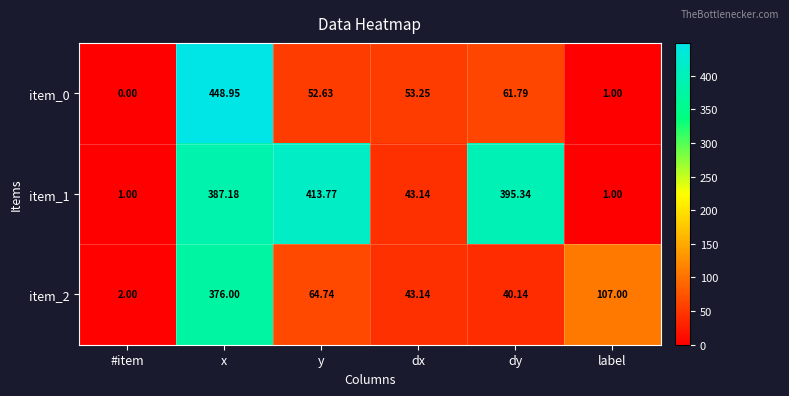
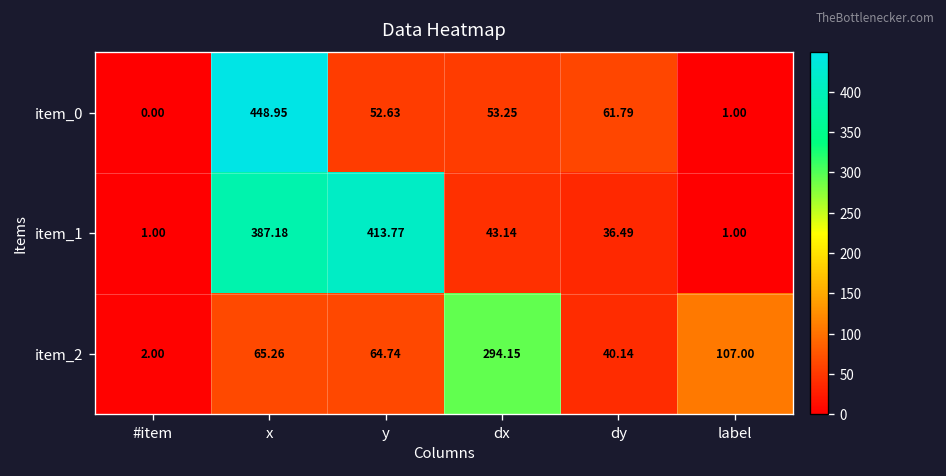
item_1, dy: 395.34 -> 36.49
item_2, x: 376.00 -> 65.26
item_2, dx: 43.14 -> 294.15
